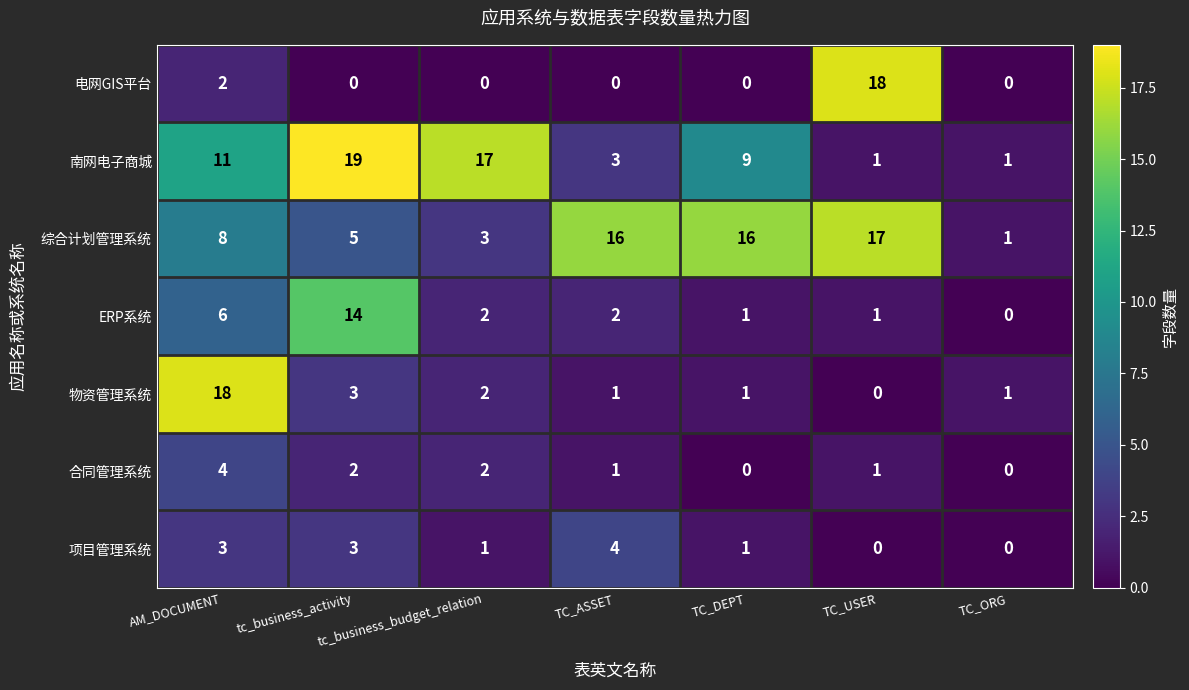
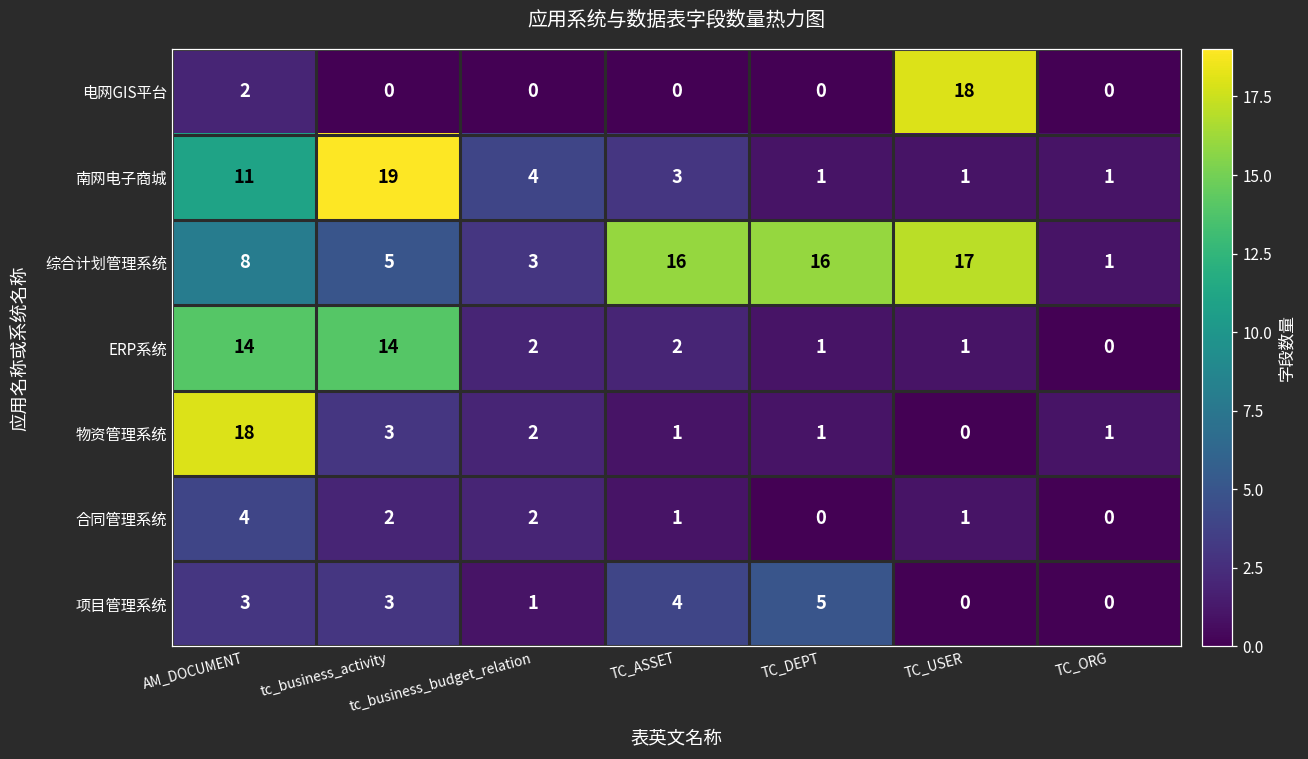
南网电子商城, tc_business_budget_relation: 17 -> 4
南网电子商城, TC_DEPT: 9 -> 1
ERP系统, AM_DOCUMENT: 6 -> 14
项目管理系统, TC_DEPT: 1 -> 5
